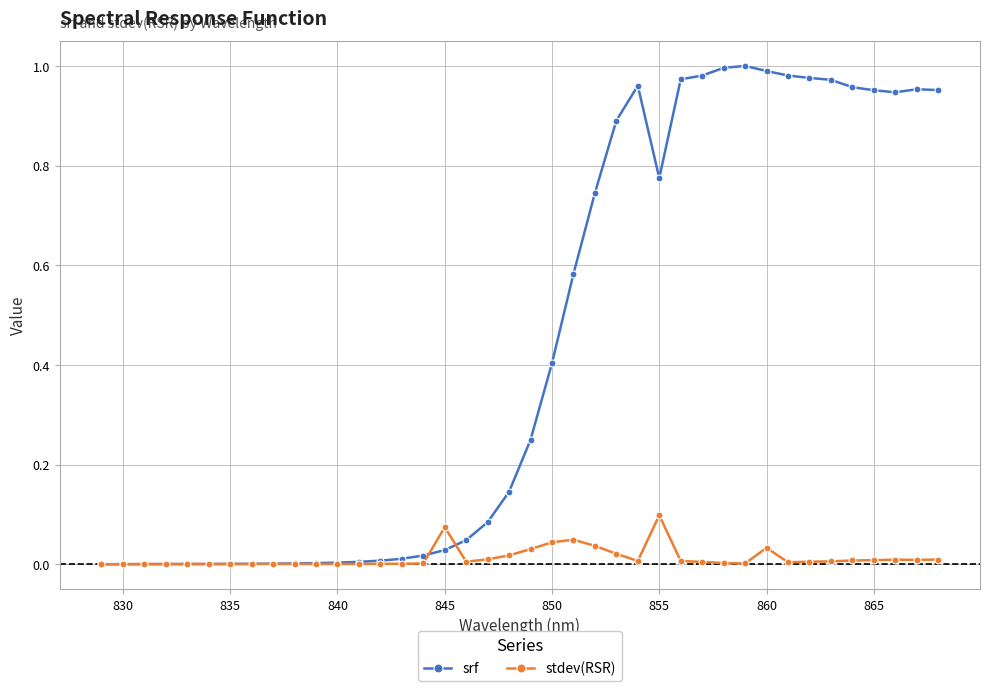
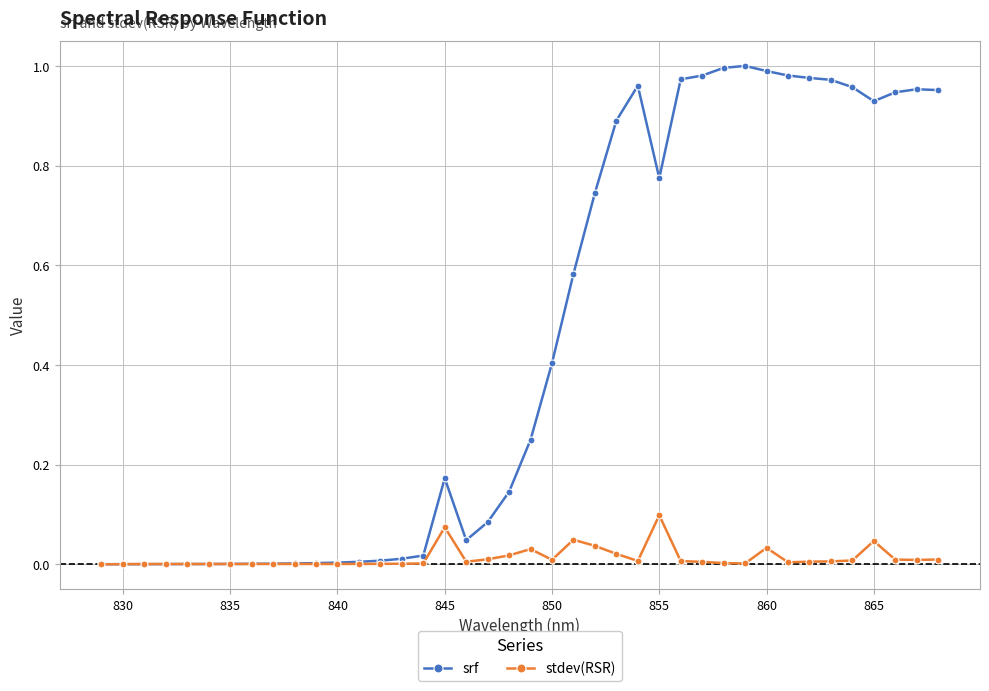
srf, 845: 0.03 -> 0.17
stdev(RSR), 850: 0.04 -> 0.01
srf, 865: 0.95 -> 0.93
stdev(RSR), 865: 0.01 -> 0.05
